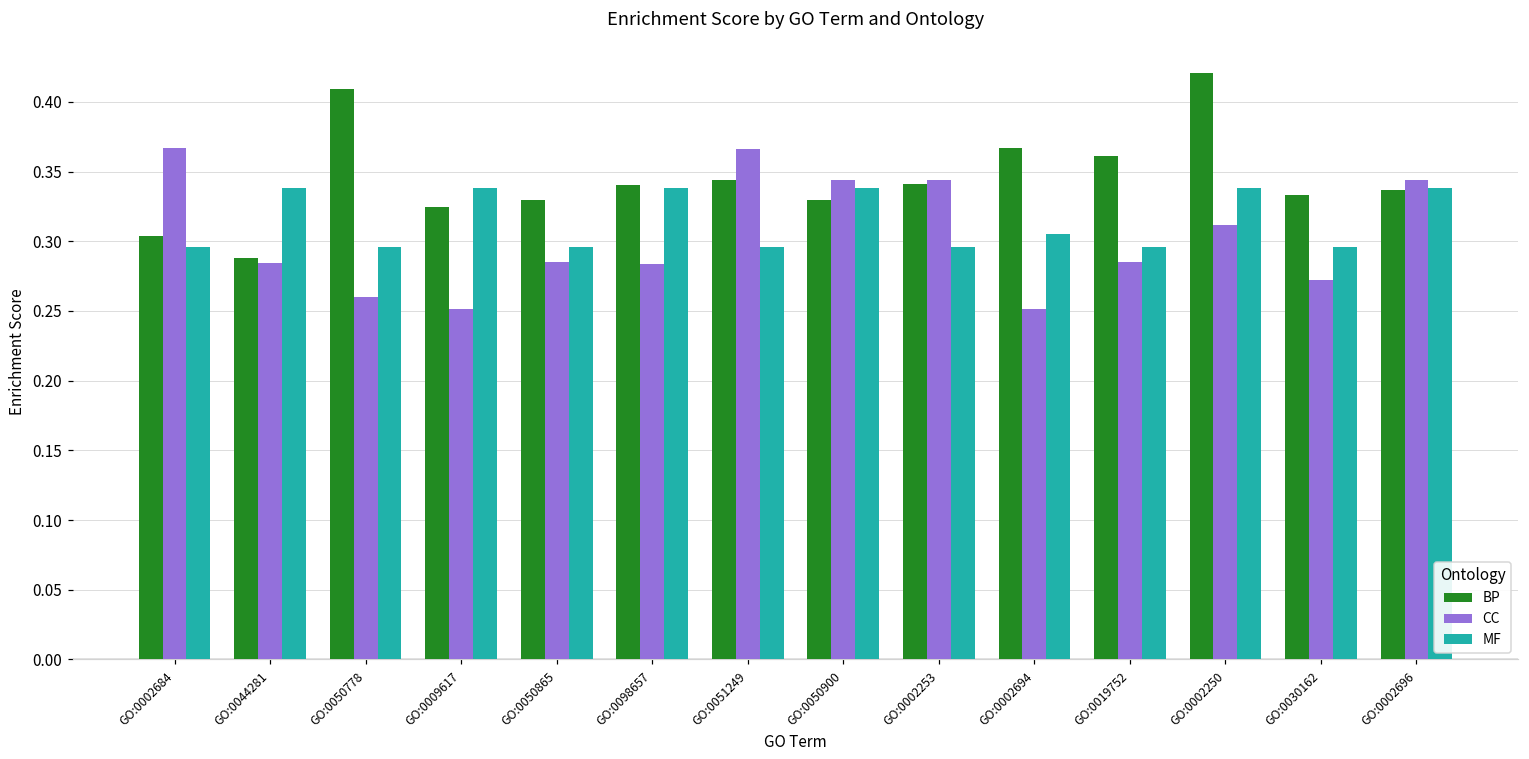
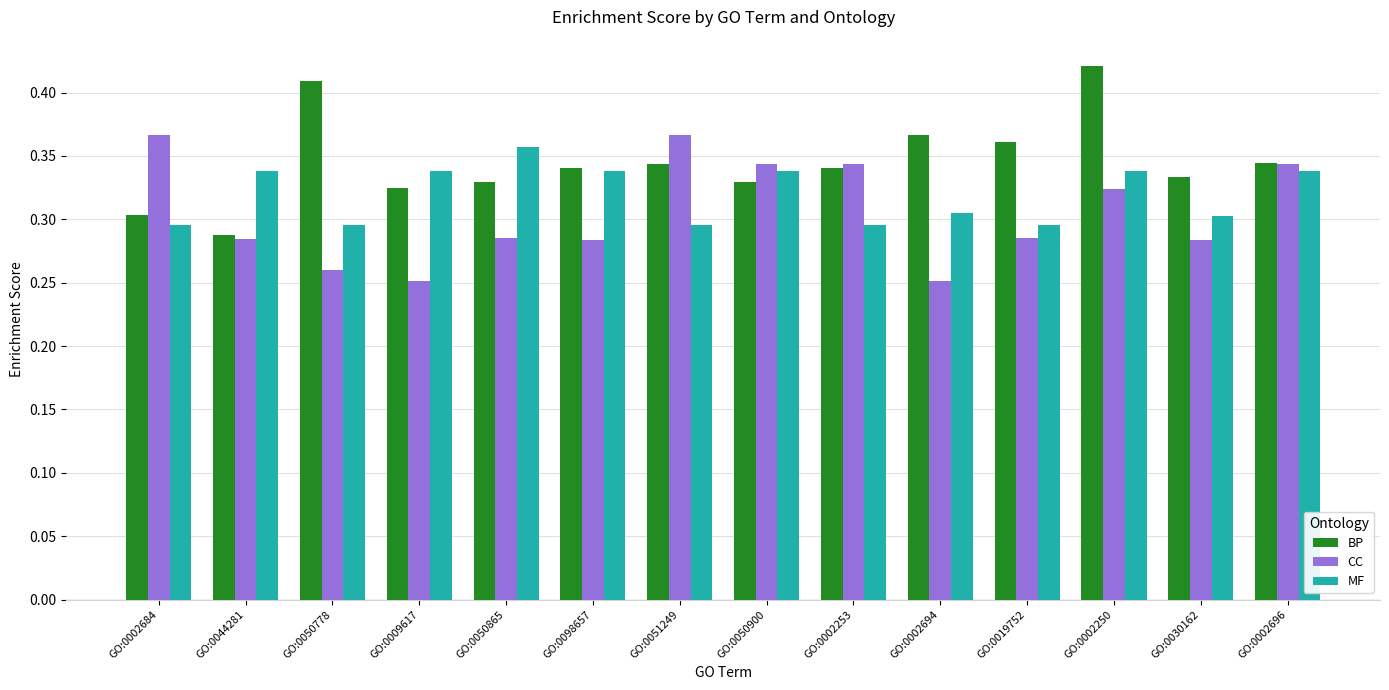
MF, GO:0050865: 0.296 -> 0.357
CC, GO:0002250: 0.312 -> 0.324
CC, GO:0030162: 0.272 -> 0.284
MF, GO:0030162: 0.296 -> 0.303
BP, GO:0002696: 0.337 -> 0.345
